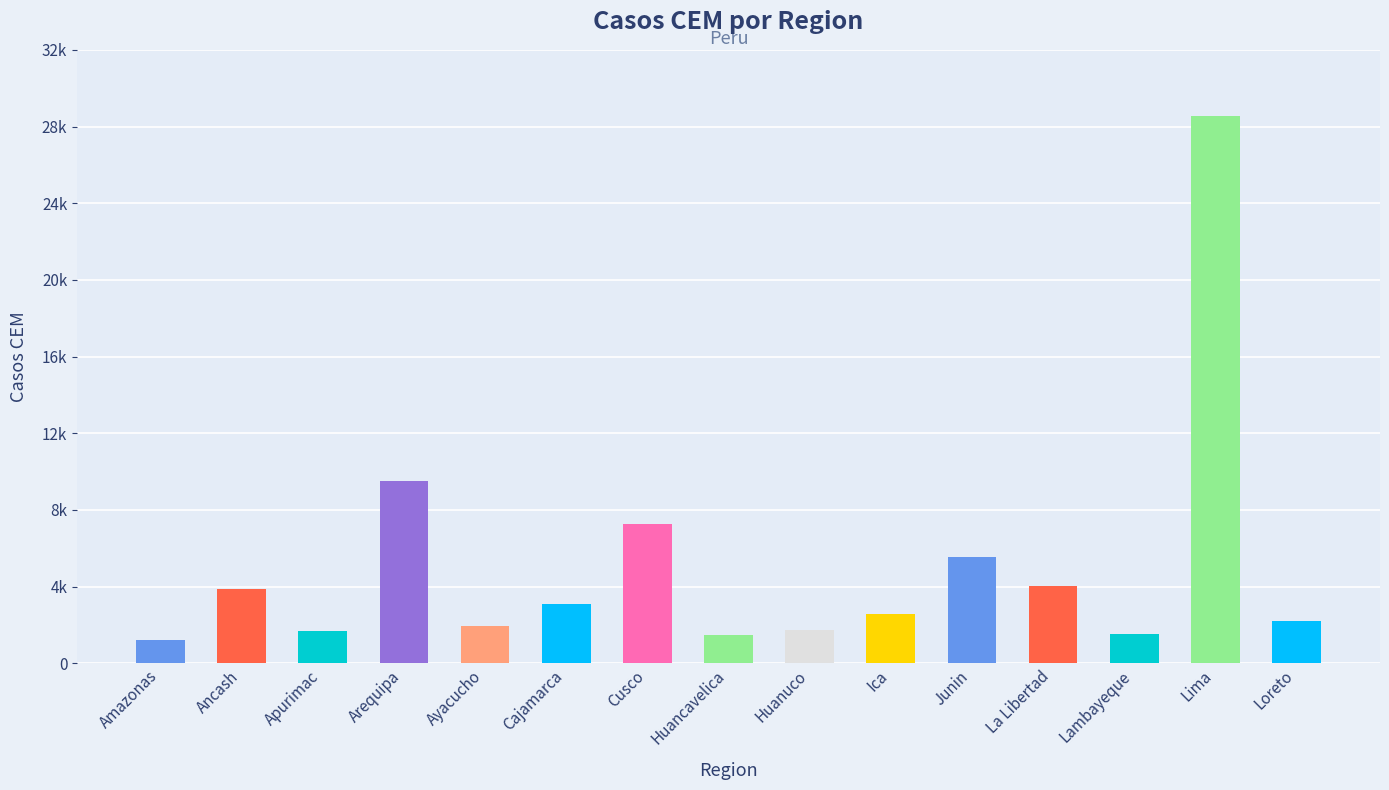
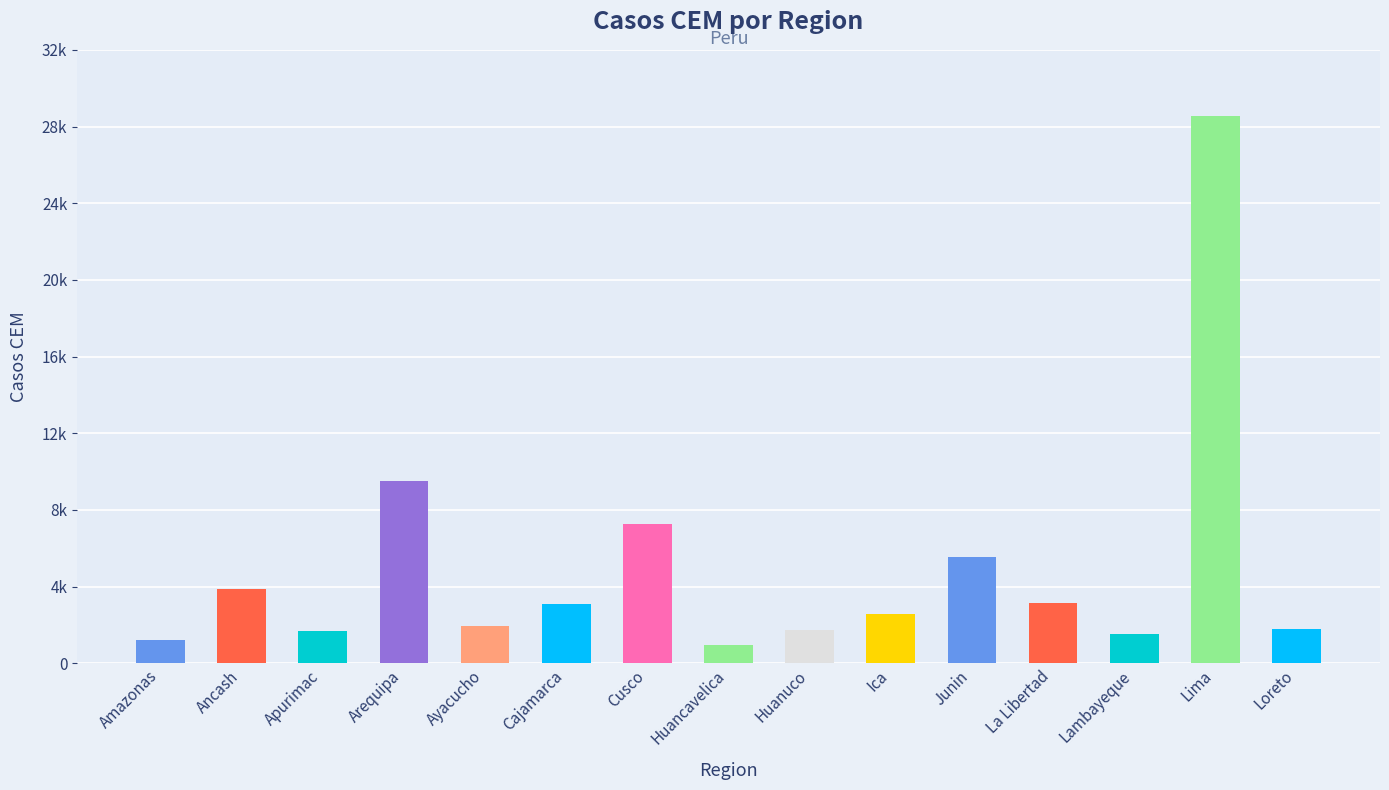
Huancavelica: 1500 -> 900
La Libertad: 4000 -> 3200
Loreto: 2200 -> 1800
